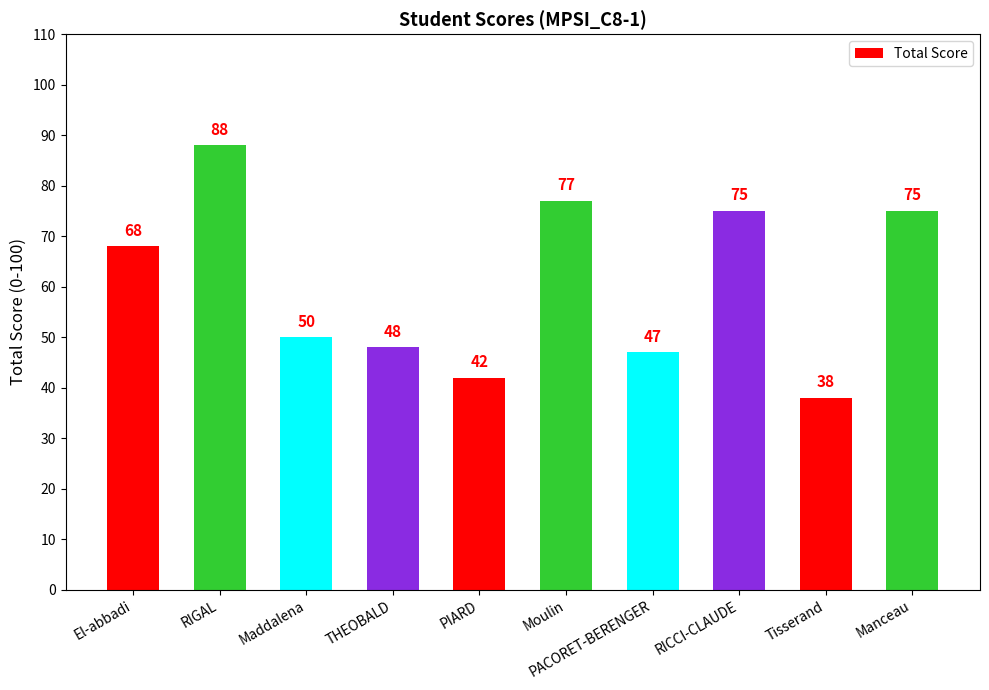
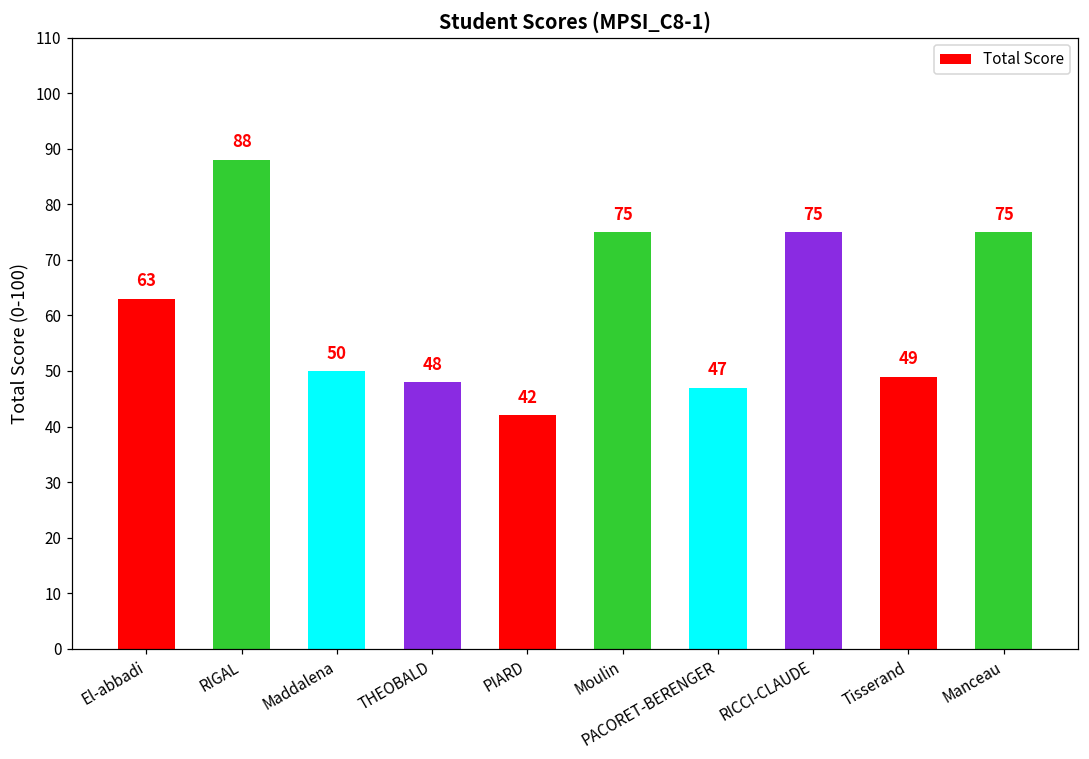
El-abbadi: 68 -> 63
Moulin: 77 -> 75
Tisserand: 38 -> 49
